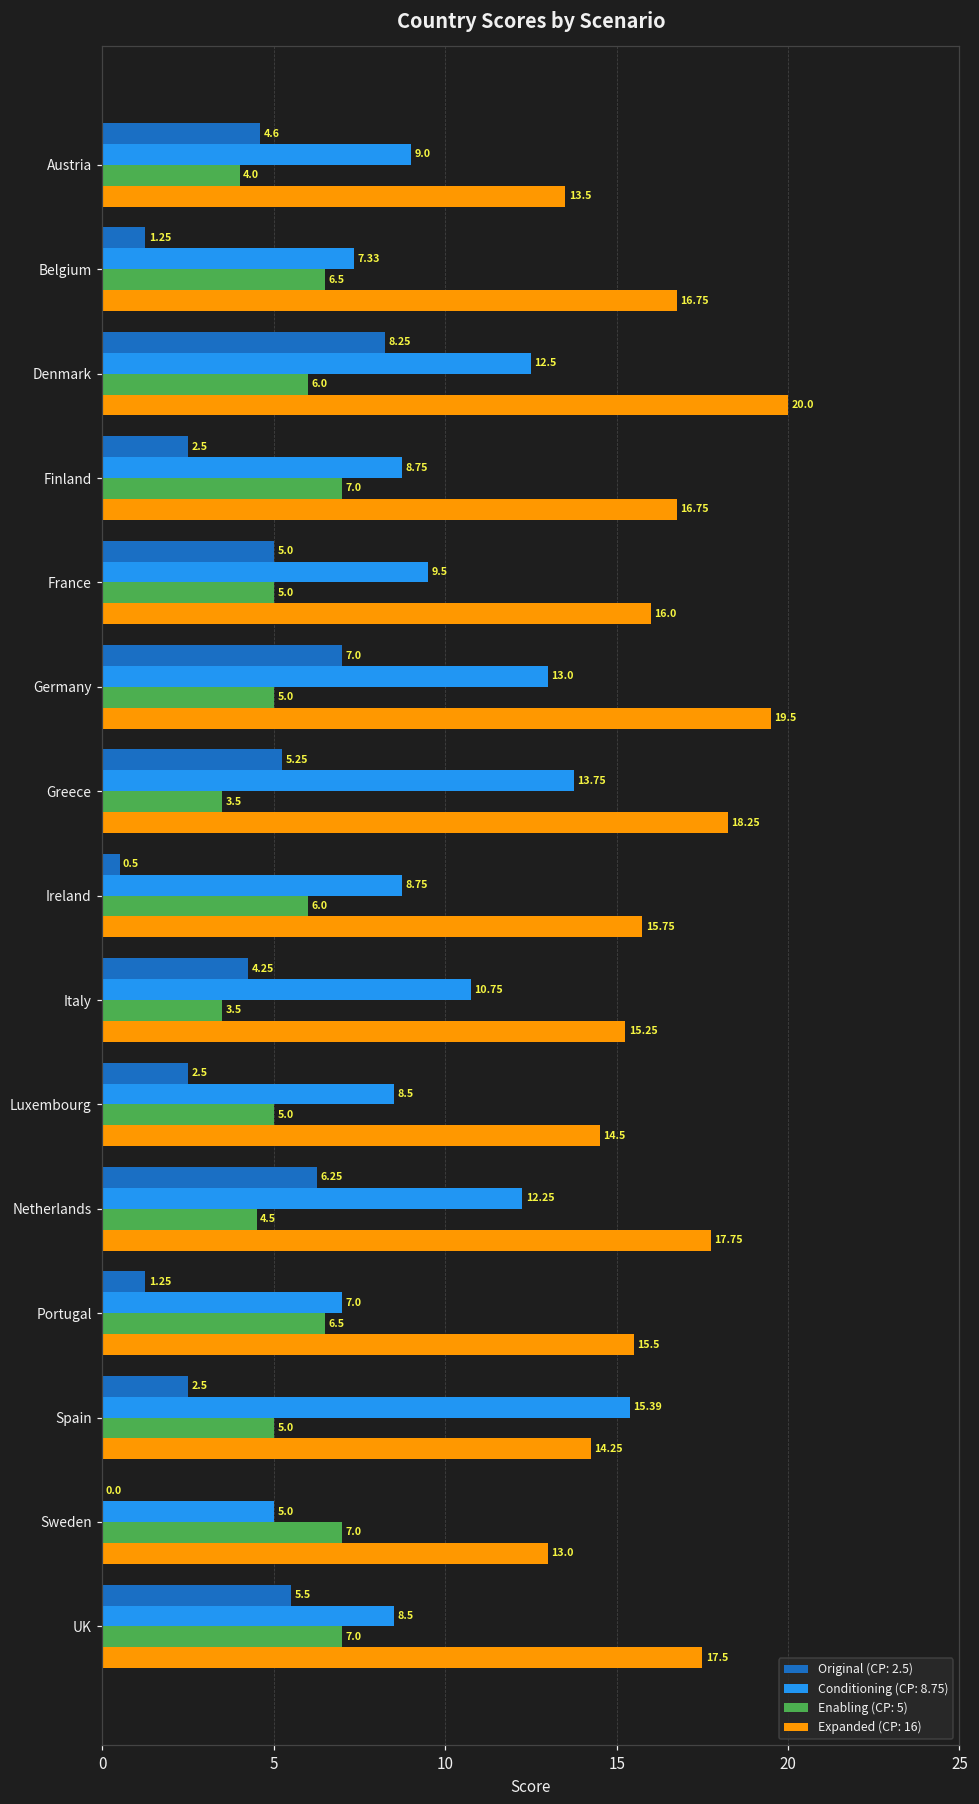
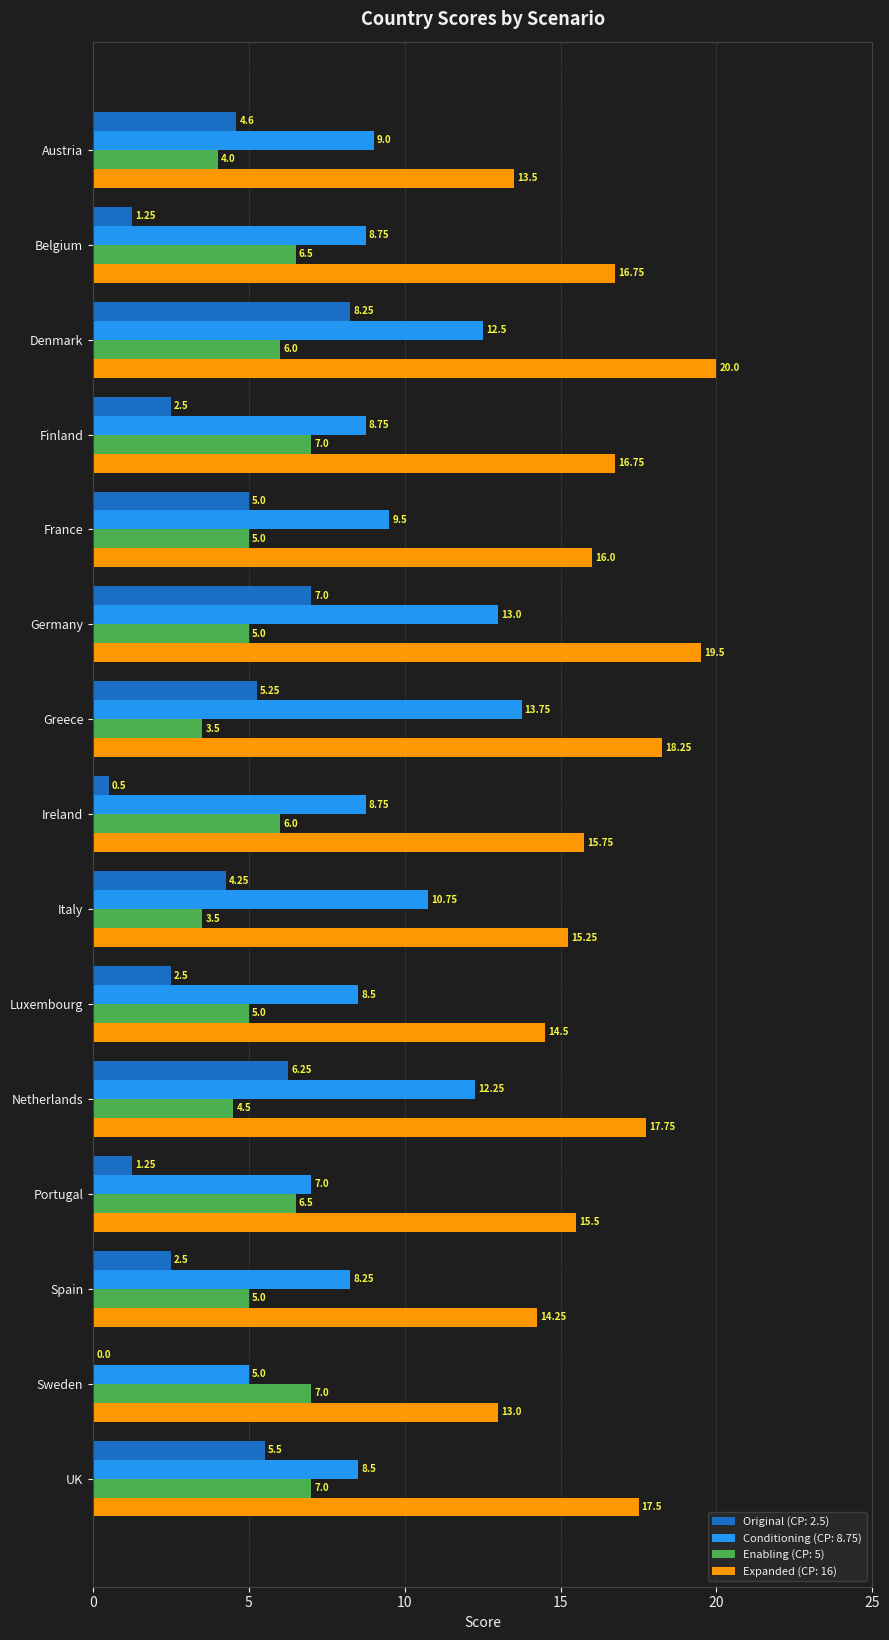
Conditioning (CP: 8.75), Belgium: 7.33 -> 8.75
Conditioning (CP: 8.75), Spain: 15.39 -> 8.25
